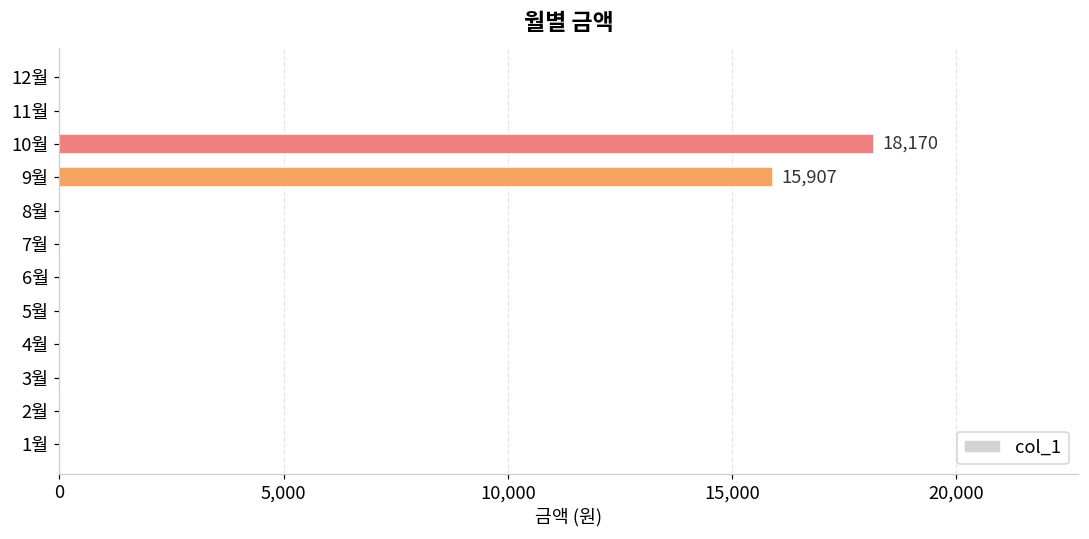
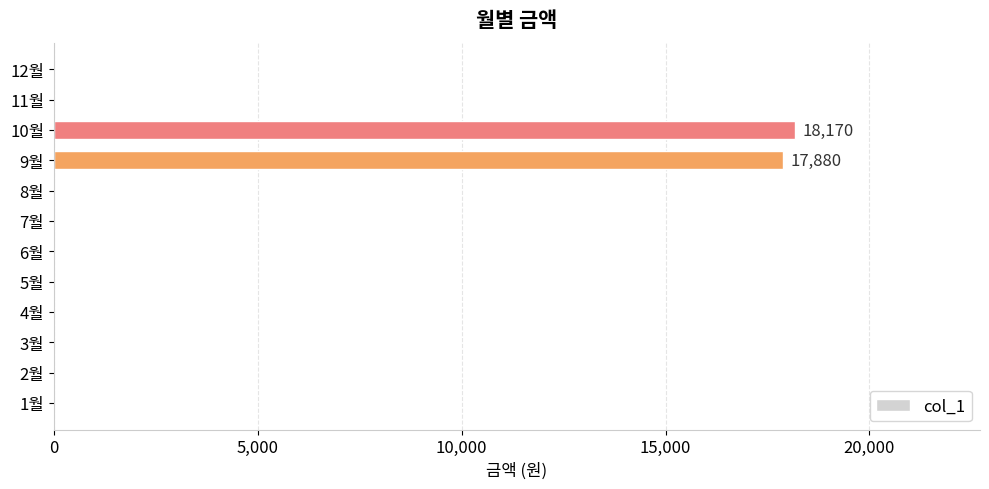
9월: 15,907 -> 17,880
